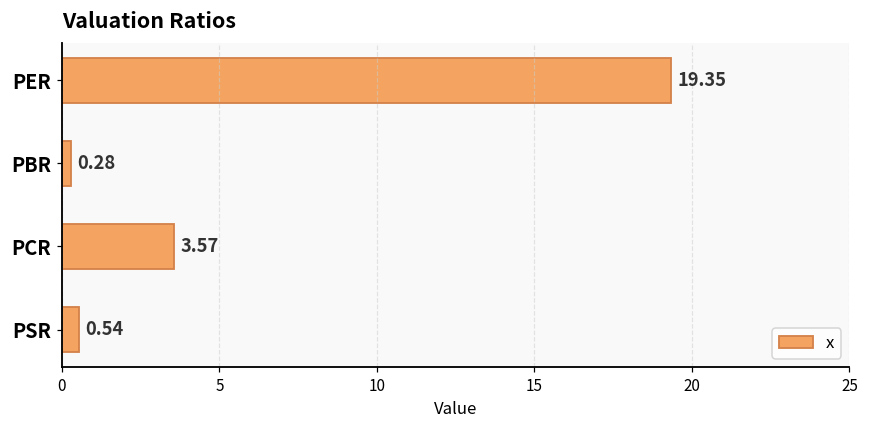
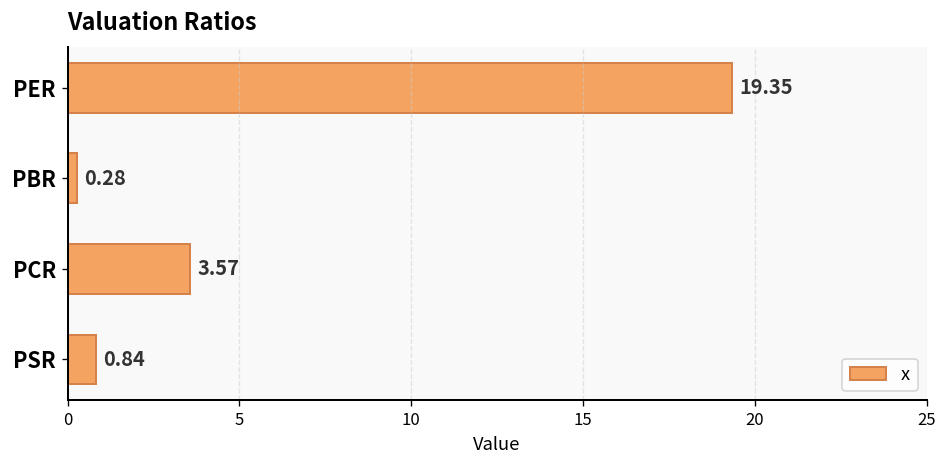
PSR: 0.54 -> 0.84
